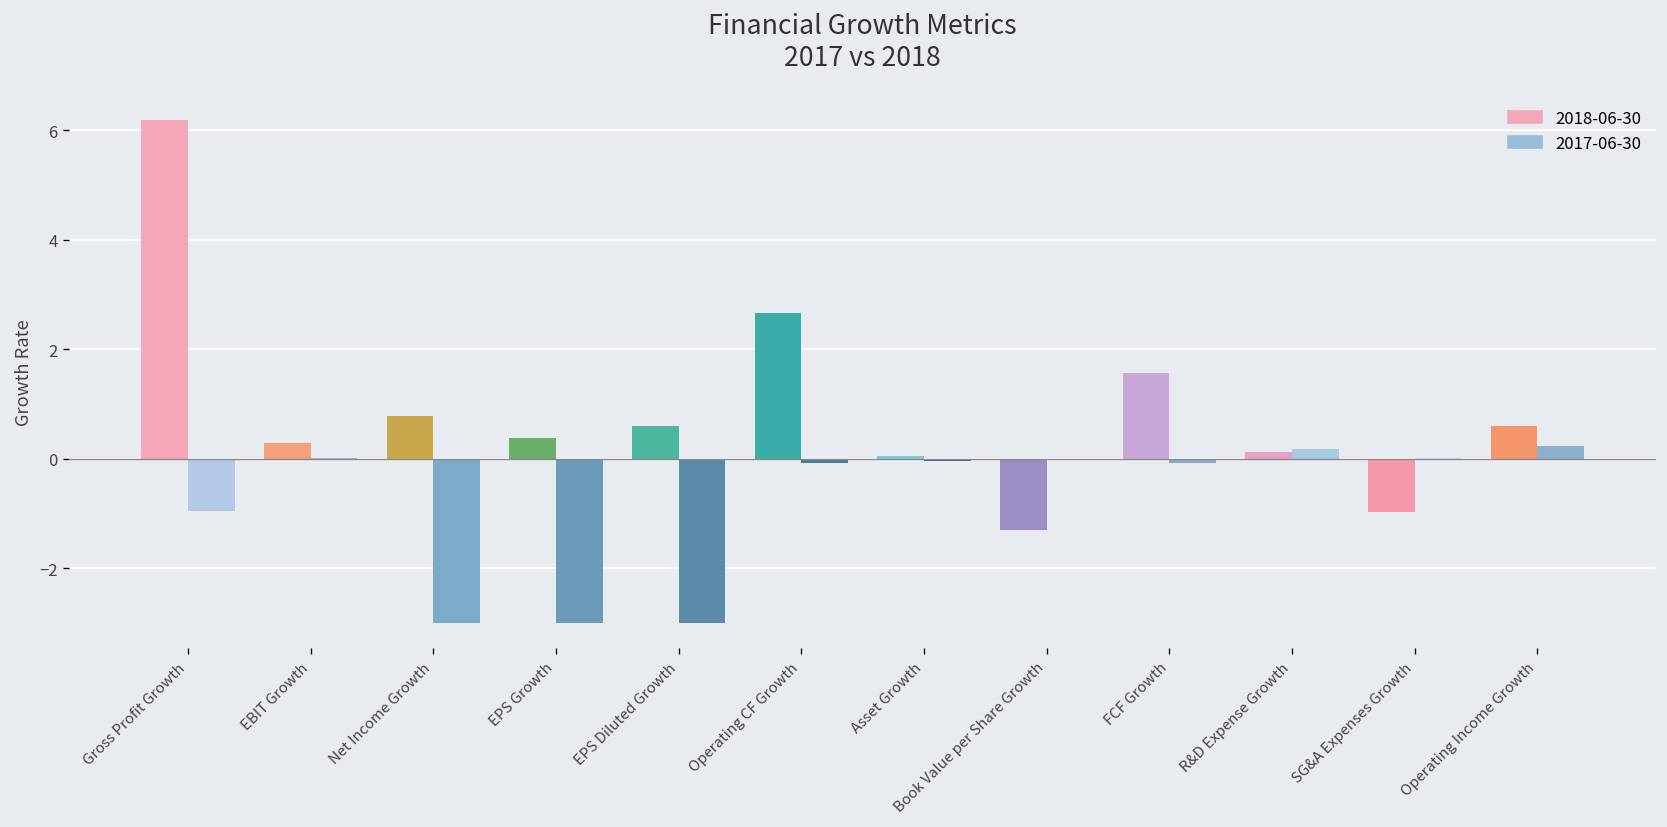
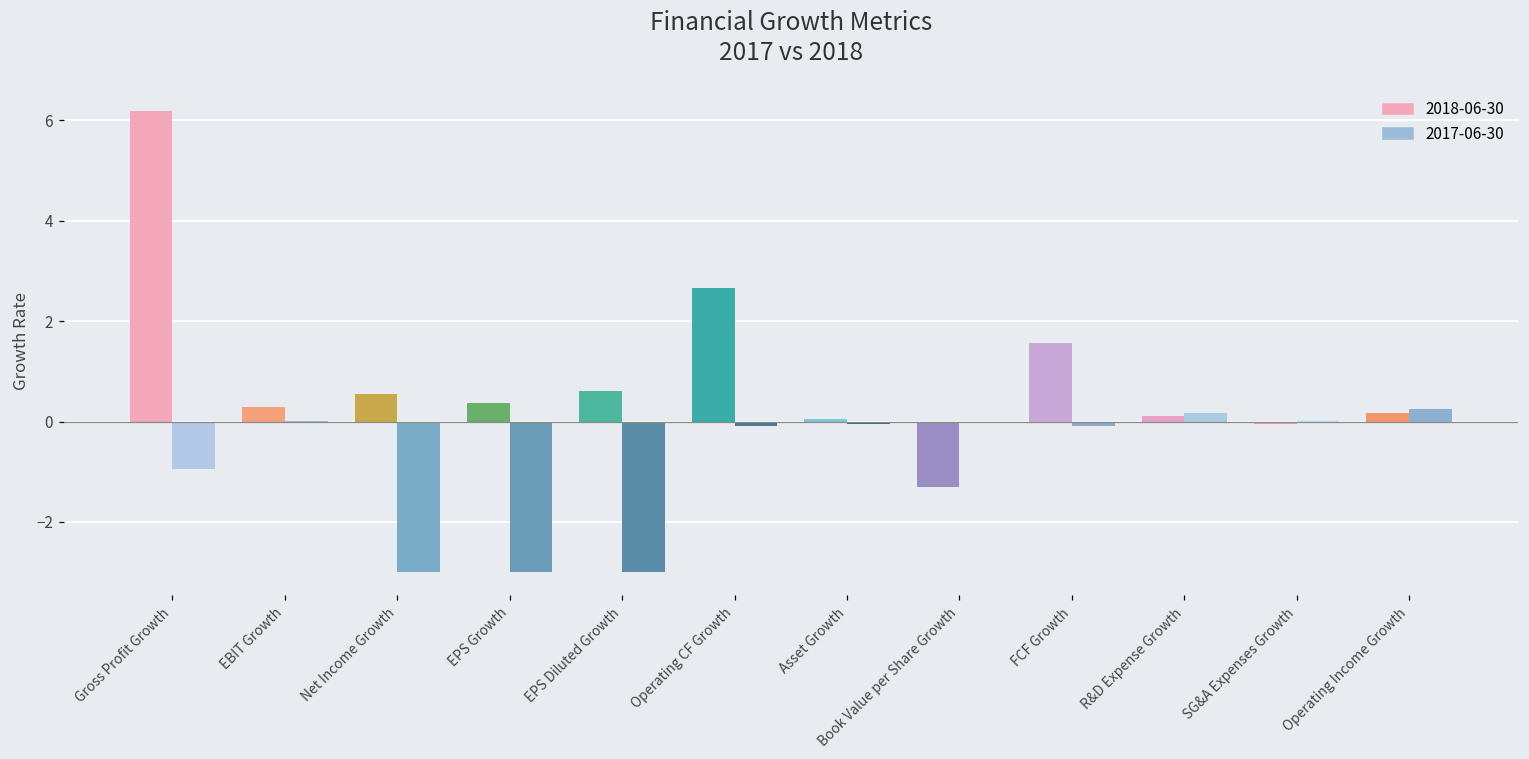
2018-06-30, Net Income Growth: 0.8 -> 0.5
2018-06-30, SG&A Expenses Growth: -1.0 -> 0.0
2018-06-30, Operating Income Growth: 0.6 -> 0.2
